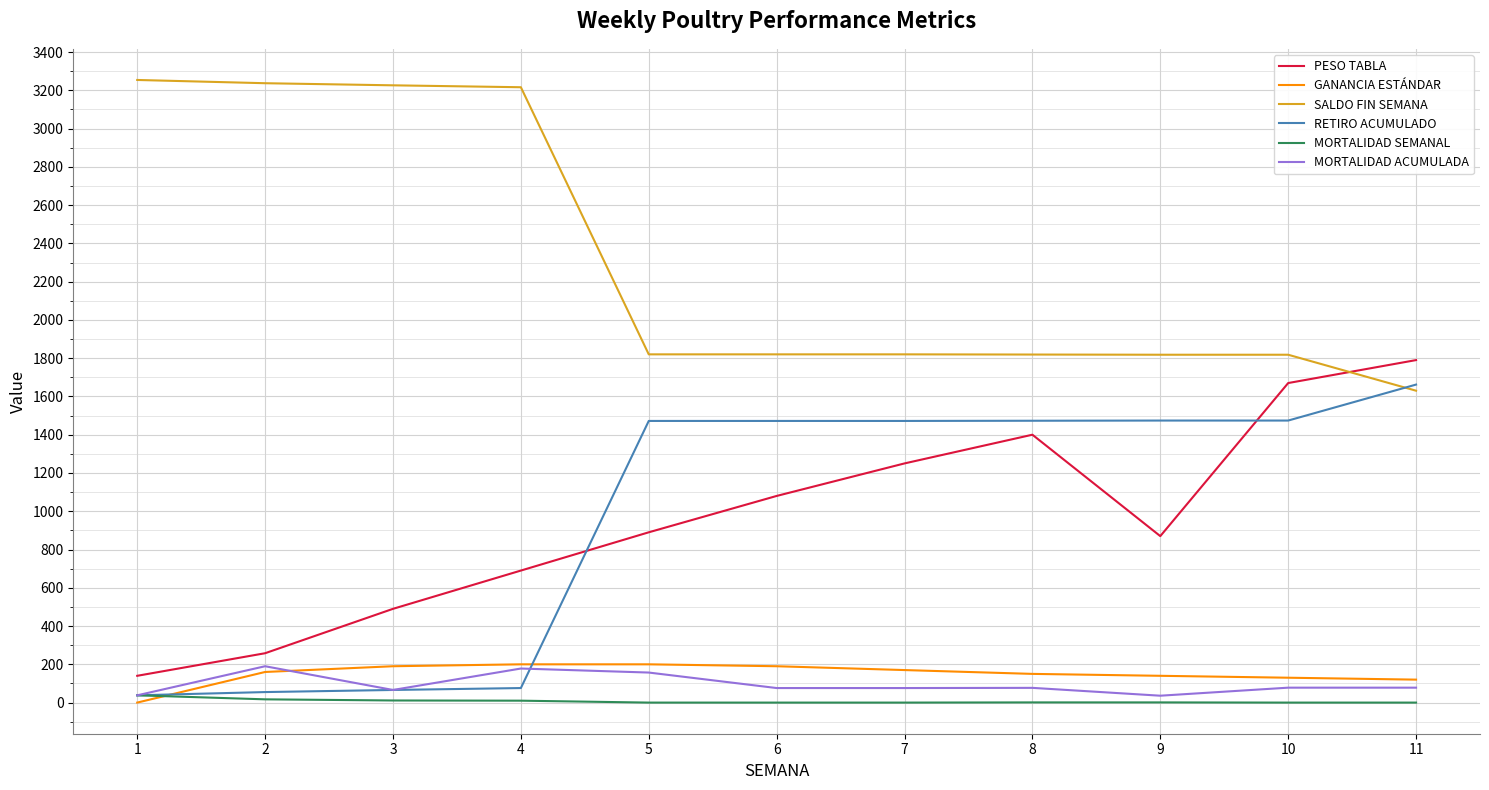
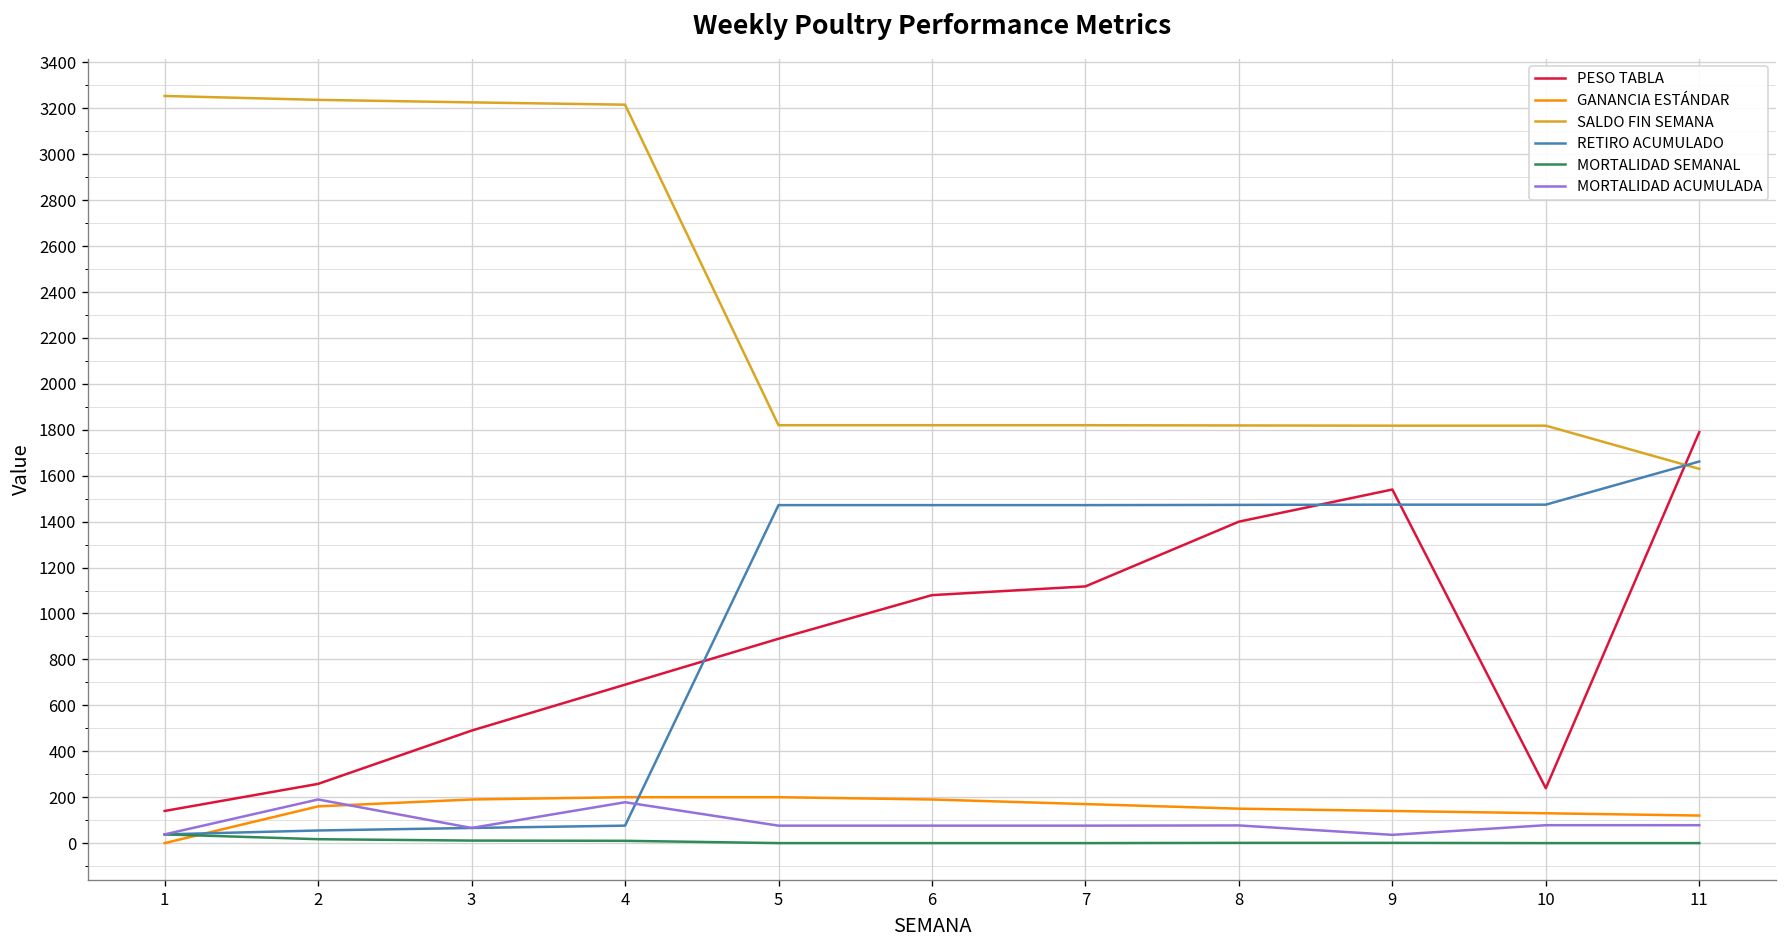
MORTALIDAD ACUMULADA, 5: 160 -> 80
PESO TABLA, 7: 1250 -> 1120
PESO TABLA, 9: 870 -> 1540
PESO TABLA, 10: 1670 -> 240
